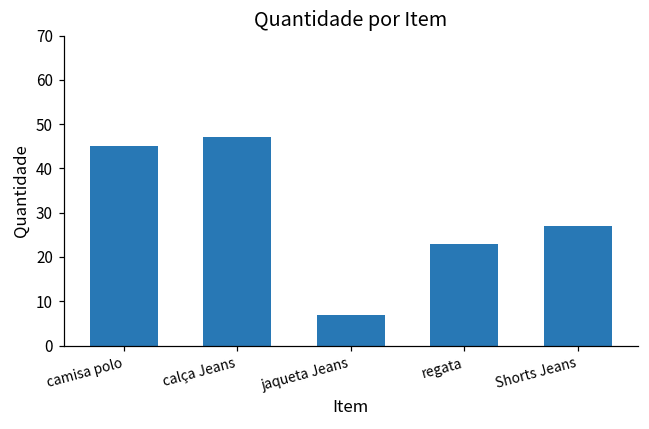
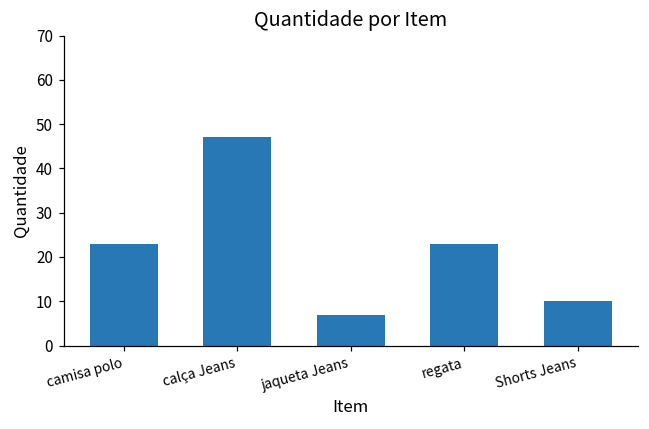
camisa polo: 45 -> 23
Shorts Jeans: 27 -> 10
